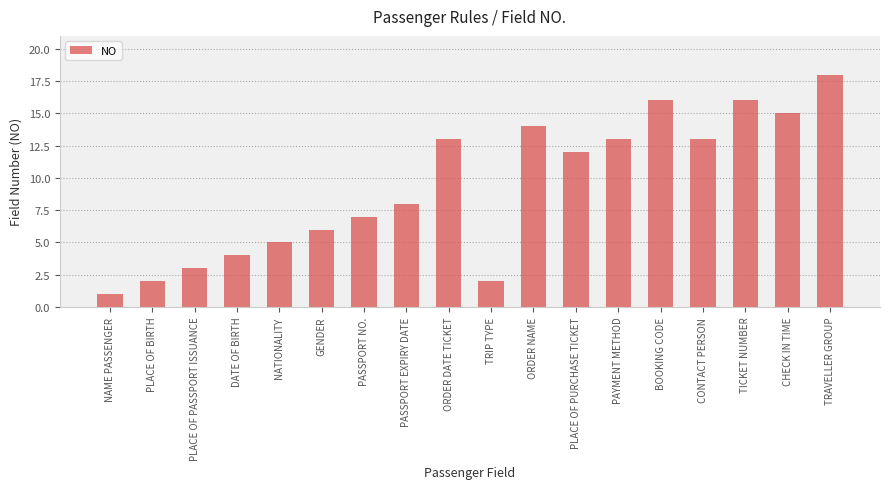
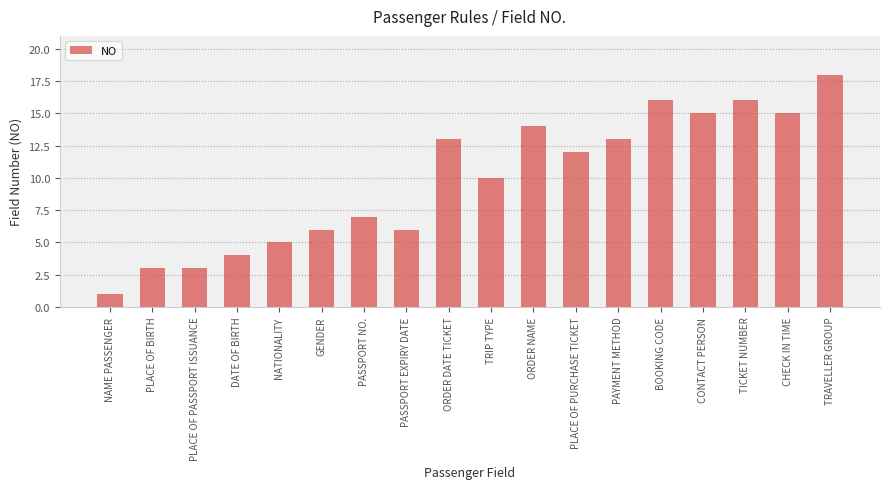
PLACE OF BIRTH: 2 -> 3
PASSPORT EXPIRY DATE: 8 -> 6
TRIP TYPE: 2 -> 10
CONTACT PERSON: 13 -> 15
